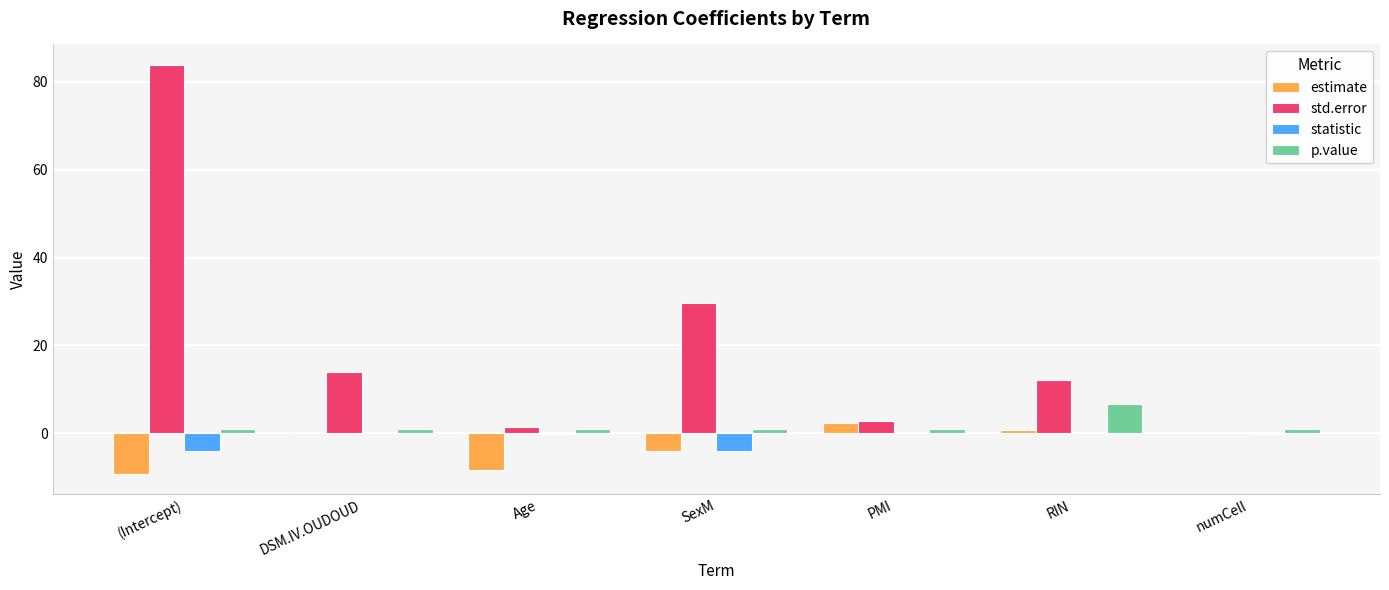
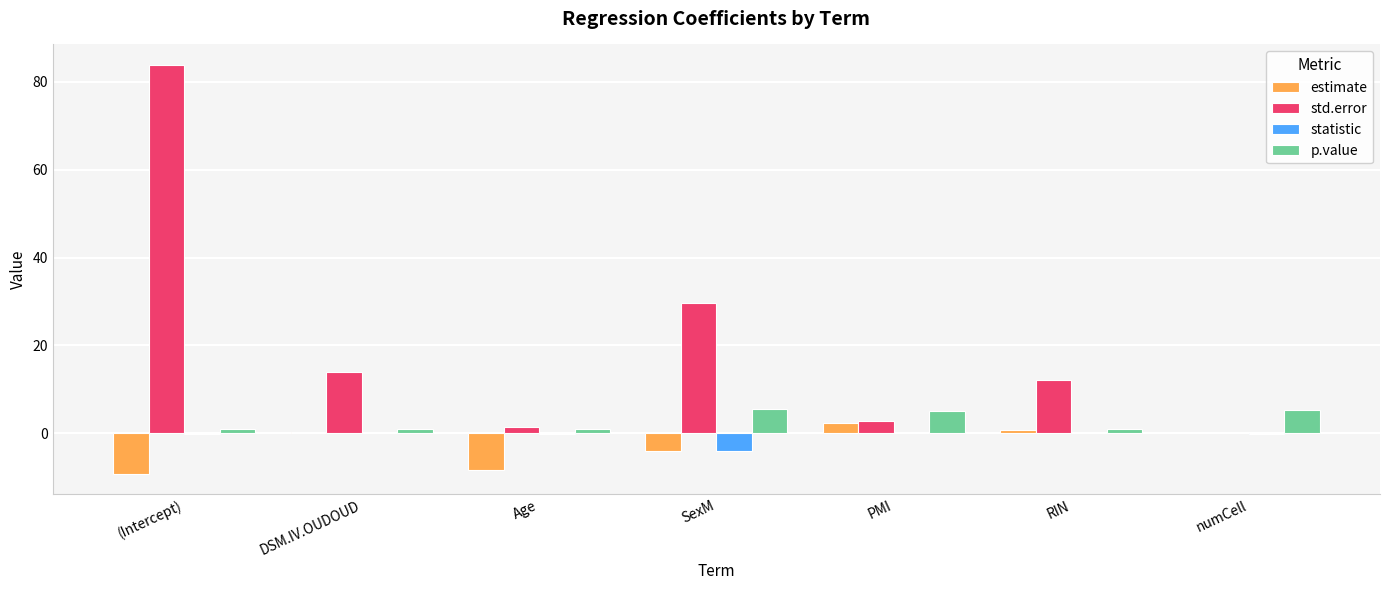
statistic, (Intercept): -4 -> 0
p.value, SexM: 1 -> 5
p.value, PMI: 1 -> 5
p.value, RIN: 7 -> 1
p.value, numCell: 1 -> 5
